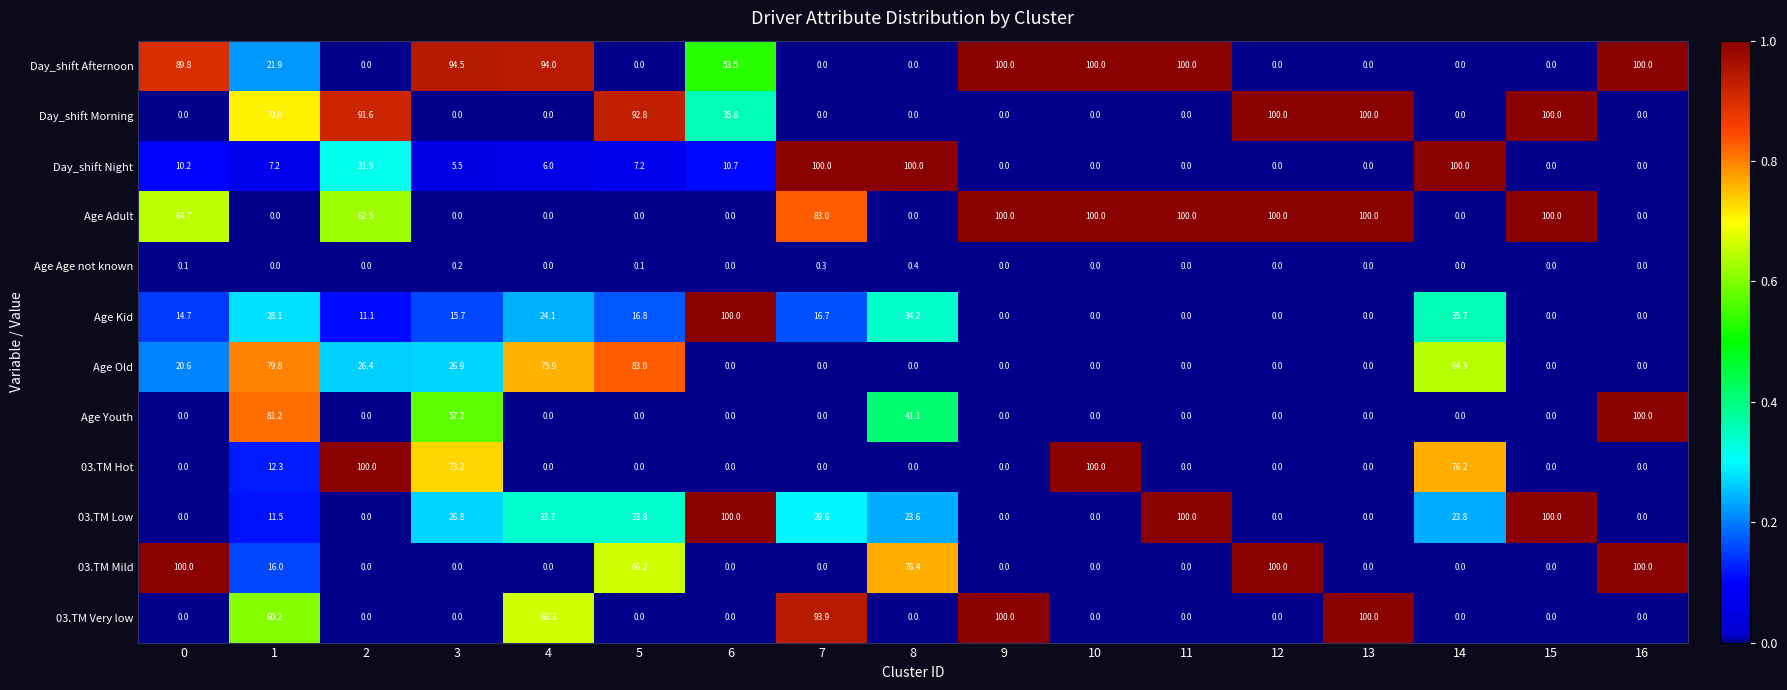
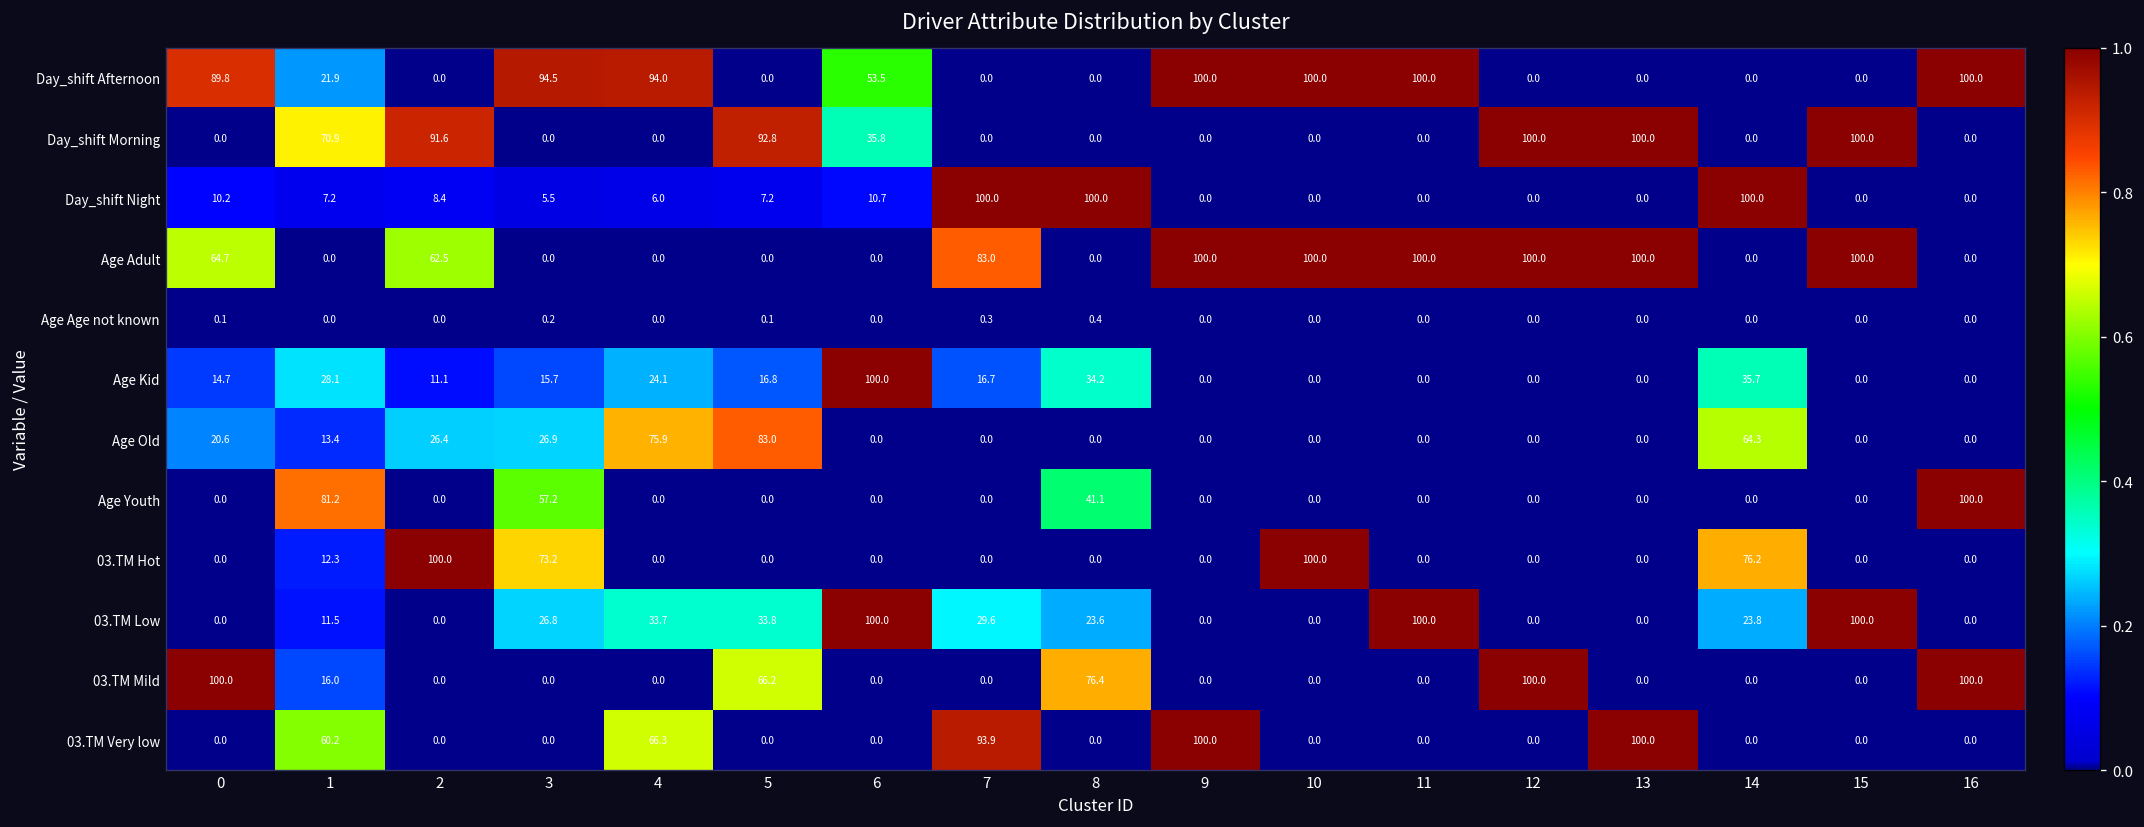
Day_shift Night, 2: 31.5 -> 8.4
Age Old, 1: 79.8 -> 13.4
